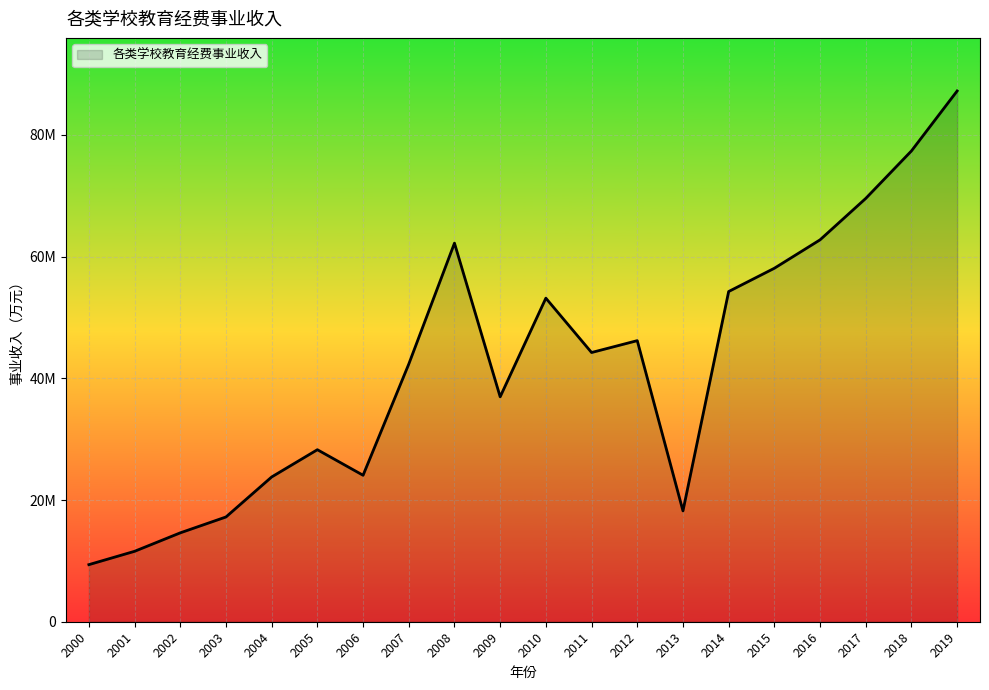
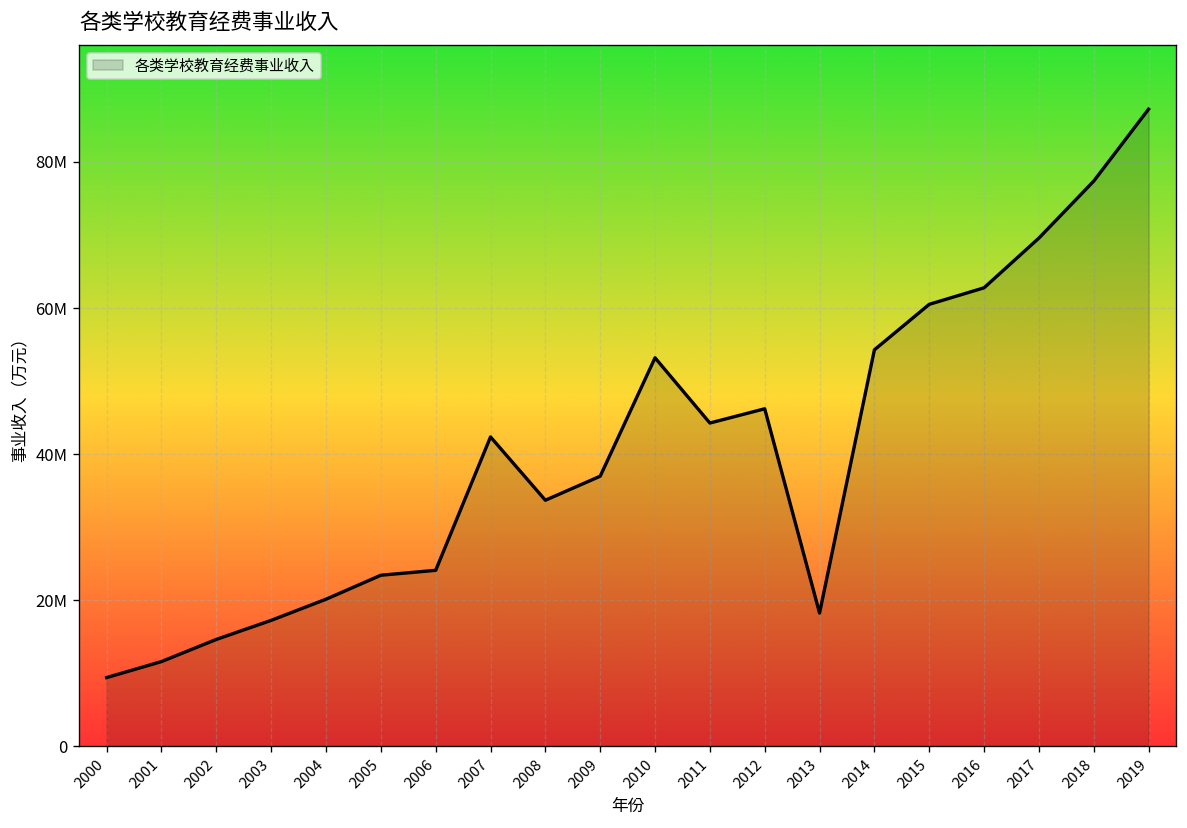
2004: 24000000 -> 20000000
2005: 28000000 -> 23000000
2008: 62000000 -> 34000000
2015: 58000000 -> 61000000
